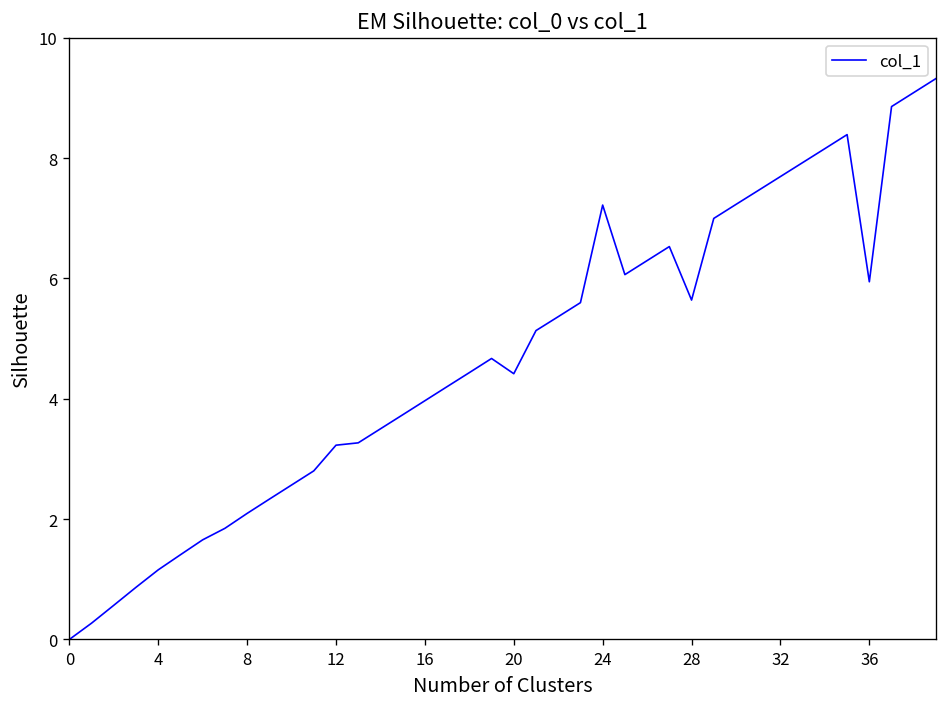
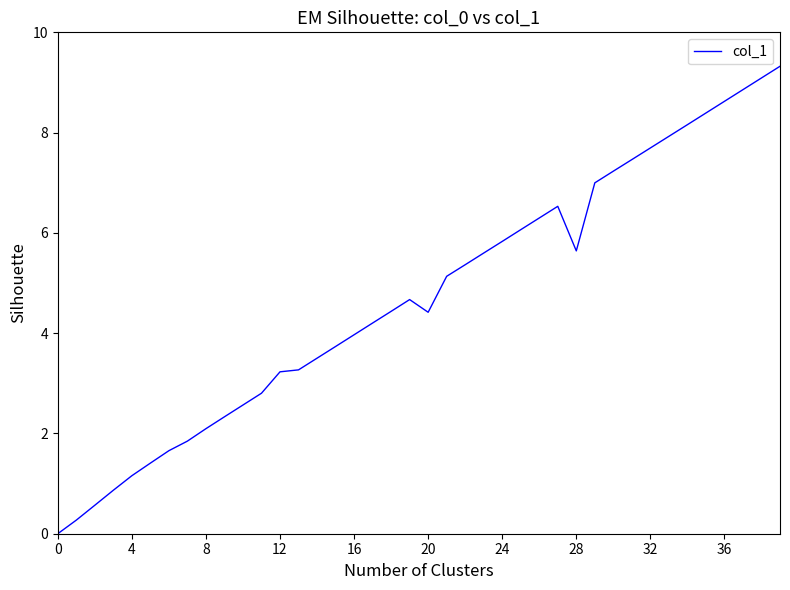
24: 7.2 -> 5.8
36: 5.9 -> 8.6
